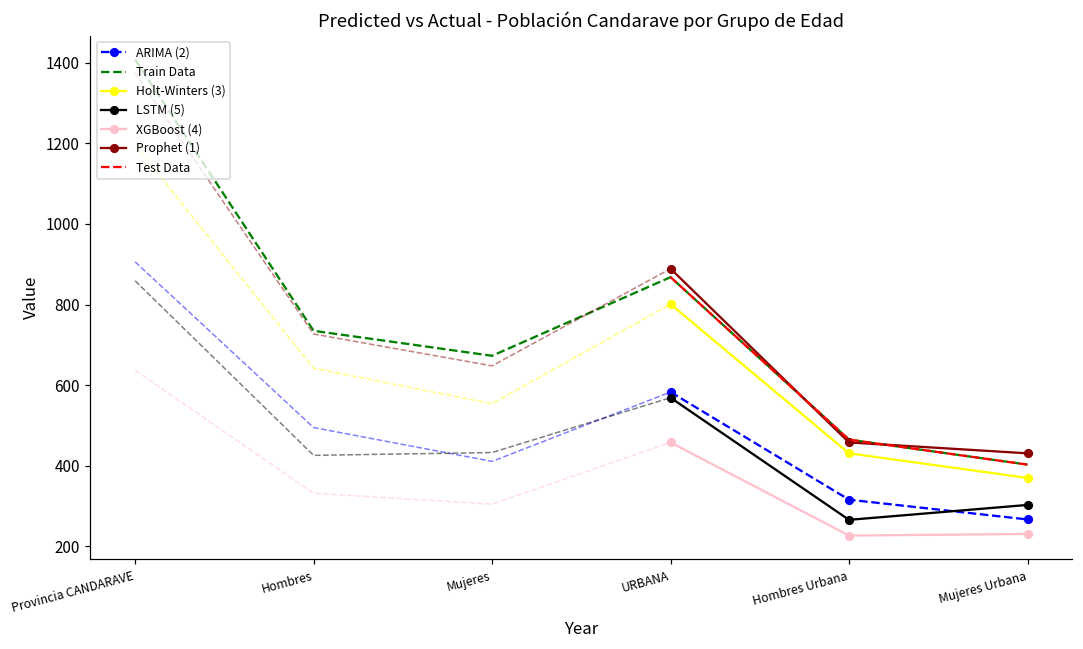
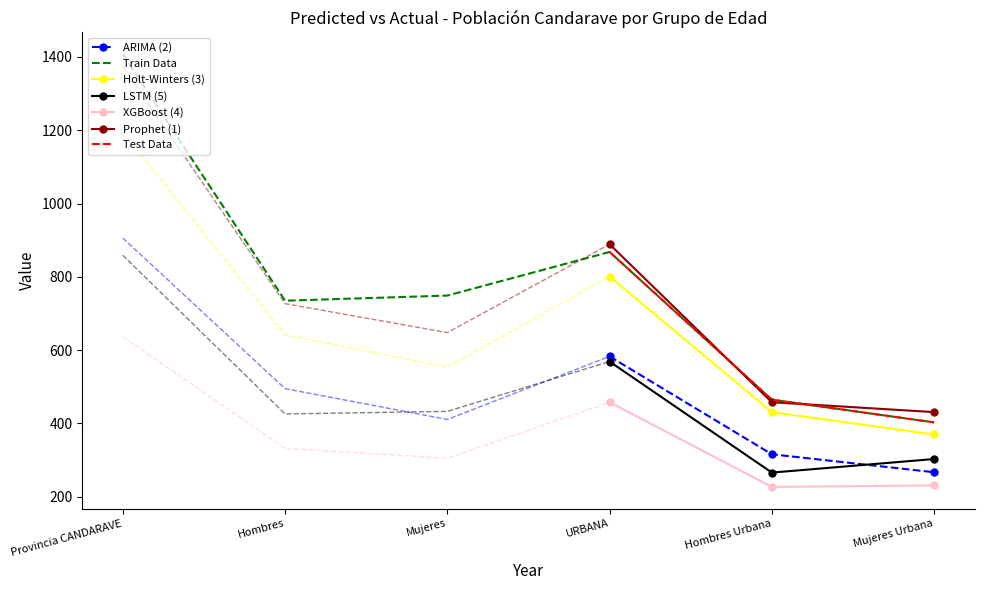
Train Data, Mujeres: 670 -> 750
